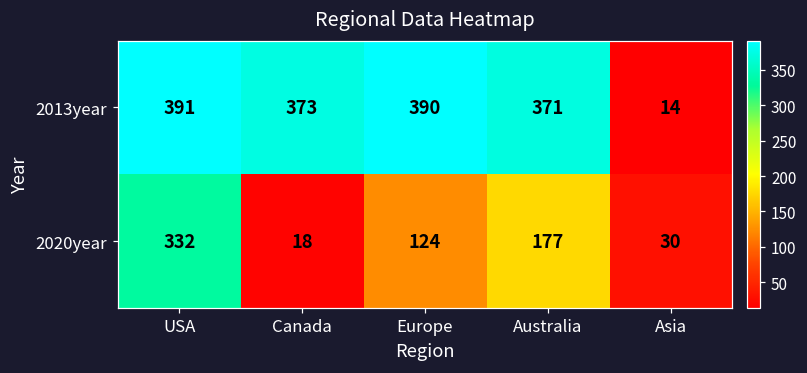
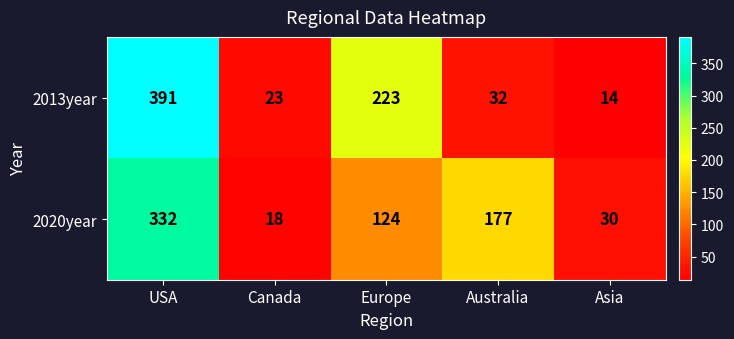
2013year, Canada: 373 -> 23
2013year, Europe: 390 -> 223
2013year, Australia: 371 -> 32
